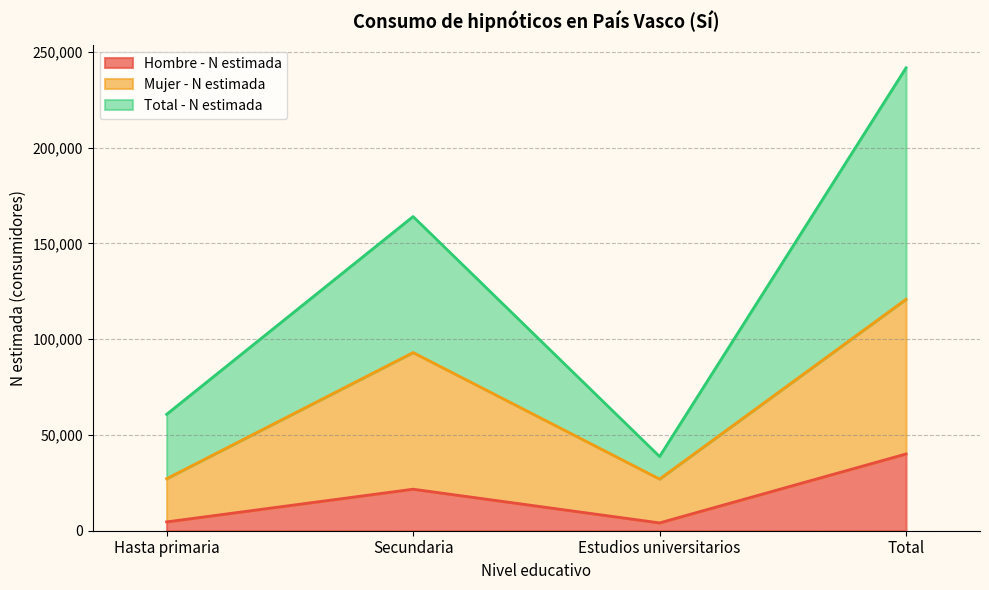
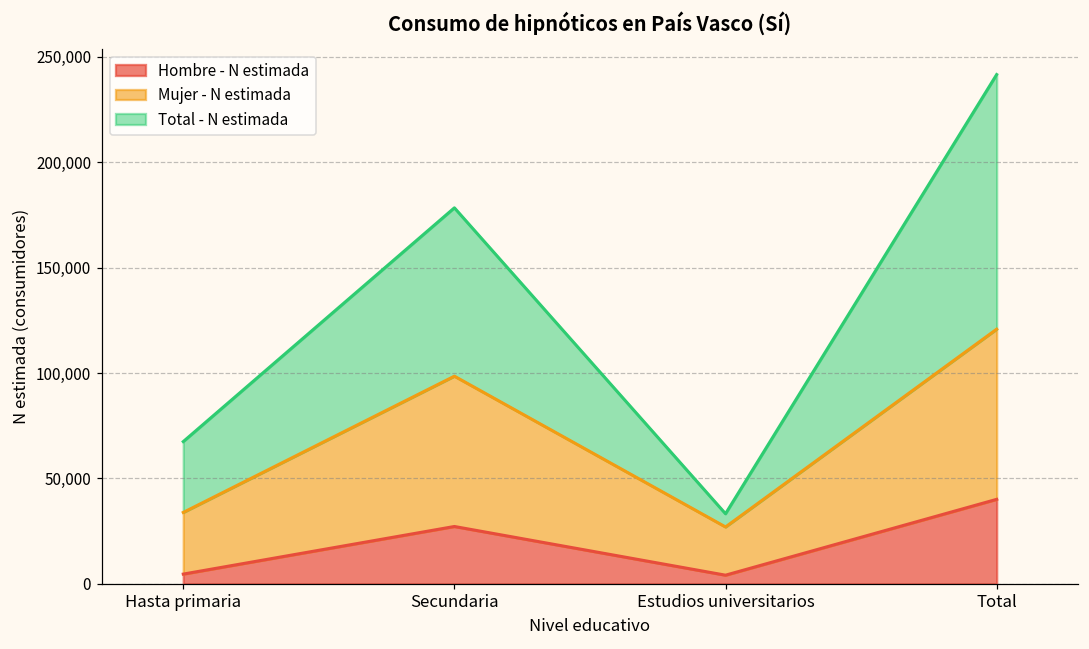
Mujer - N estimada, Hasta primaria: 23,000 -> 29,000
Hombre - N estimada, Secundaria: 22,000 -> 27,000
Total - N estimada, Secundaria: 71,000 -> 80,000
Total - N estimada, Estudios universitarios: 12,000 -> 6,000
